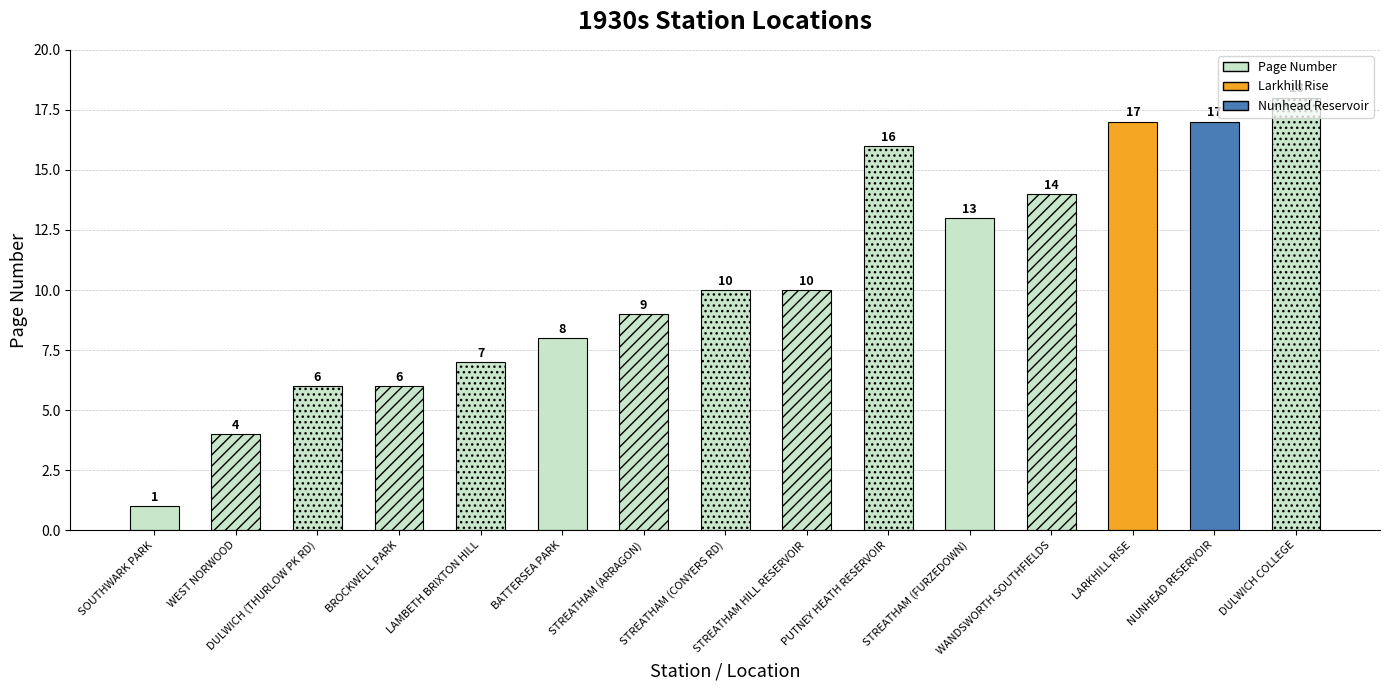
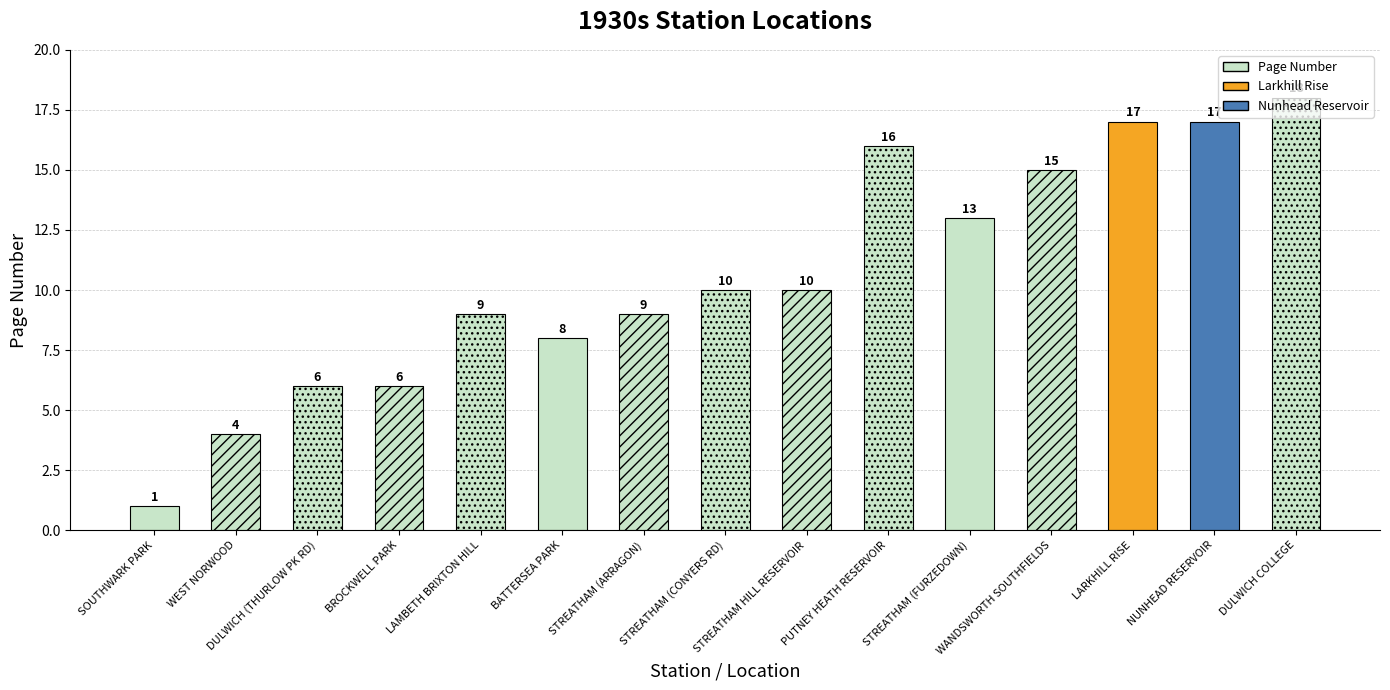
LAMBETH BRIXTON HILL: 7 -> 9
WANDSWORTH SOUTHFIELDS: 14 -> 15
